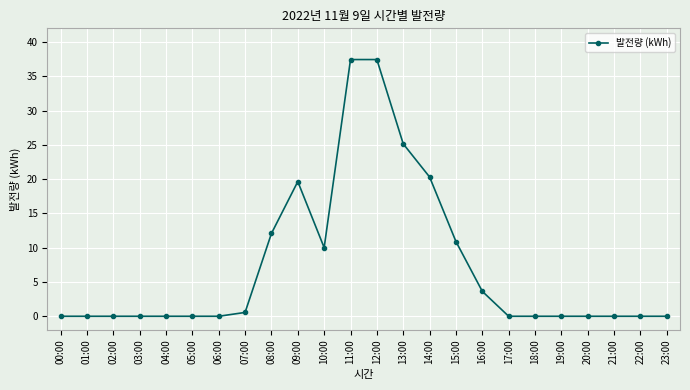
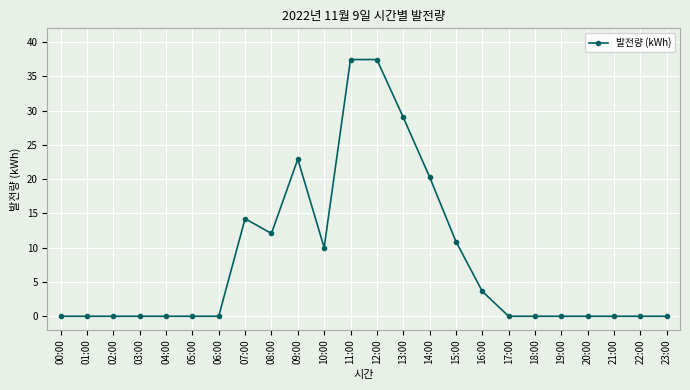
07:00: 1 -> 14
09:00: 20 -> 23
13:00: 25 -> 29
